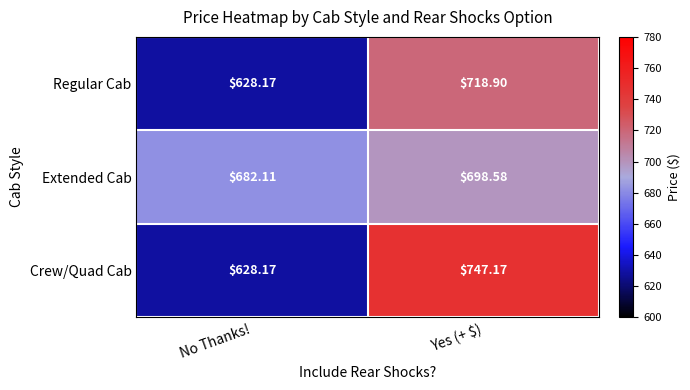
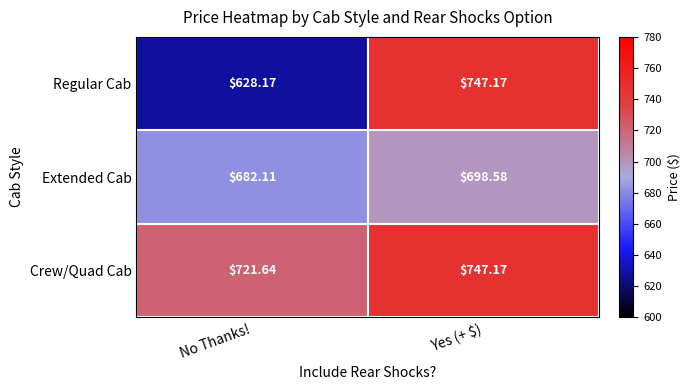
Regular Cab, Yes (+ $): $718.90 -> $747.17
Crew/Quad Cab, No Thanks!: $628.17 -> $721.64
